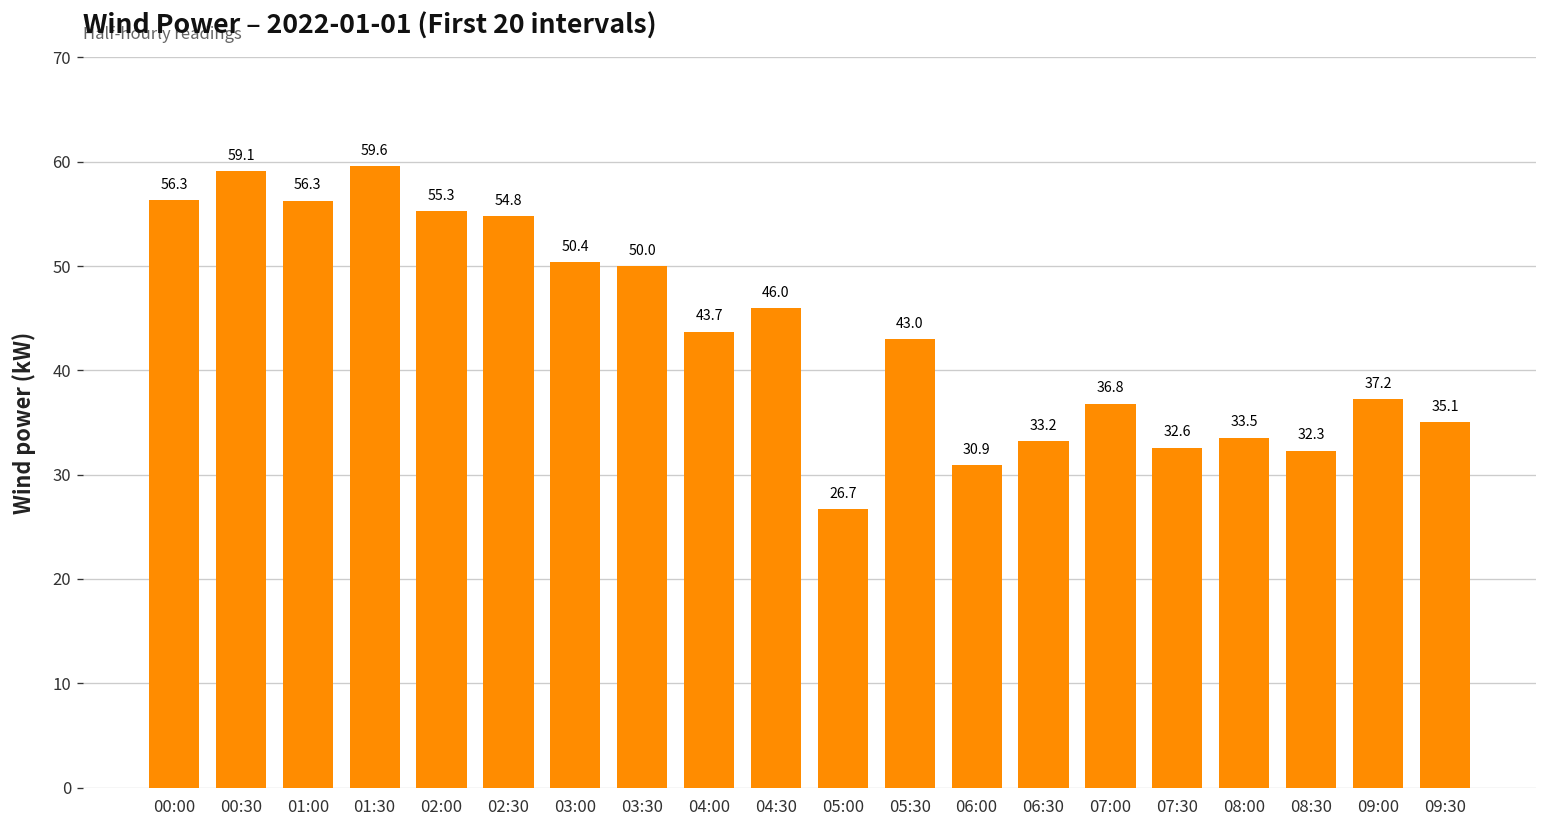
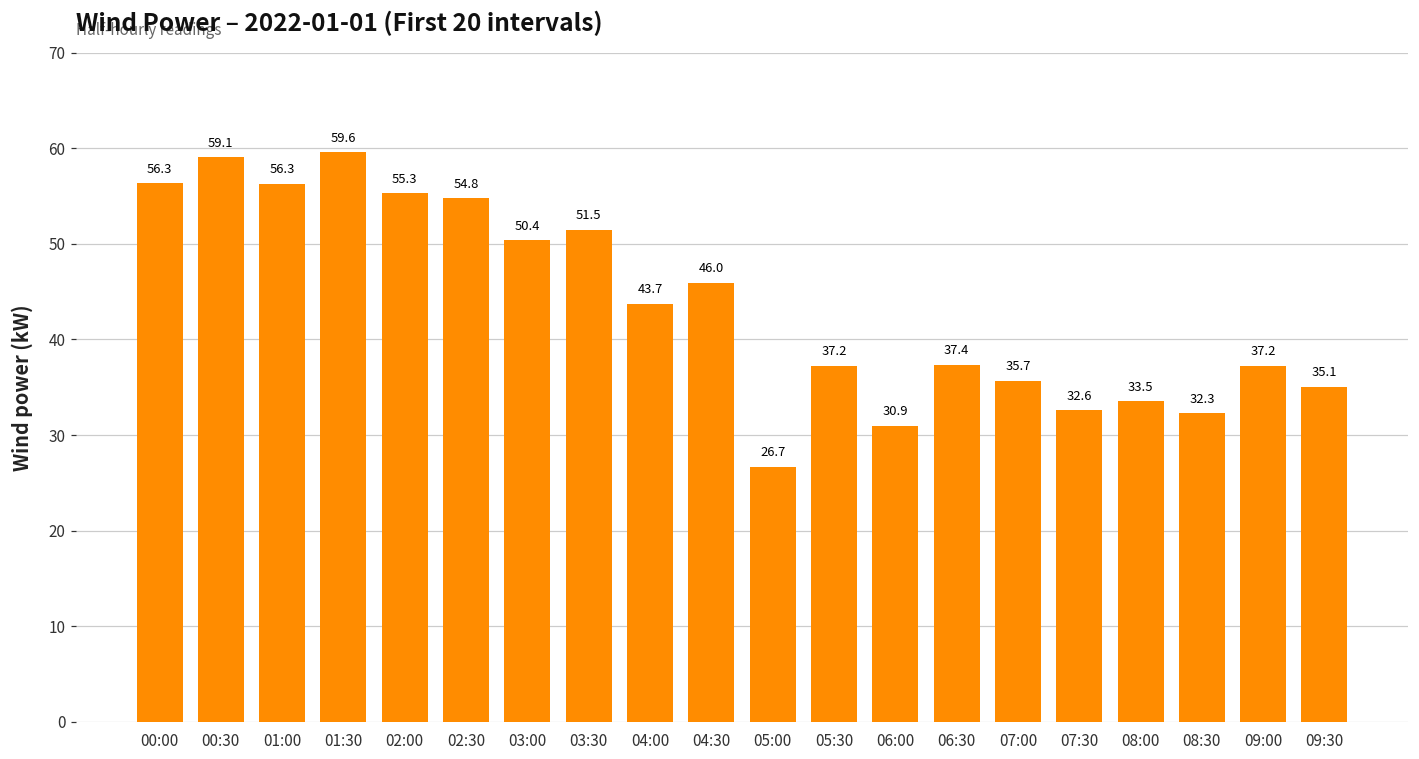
03:30: 50.0 -> 51.5
05:30: 43.0 -> 37.2
06:30: 33.2 -> 37.4
07:00: 36.8 -> 35.7
